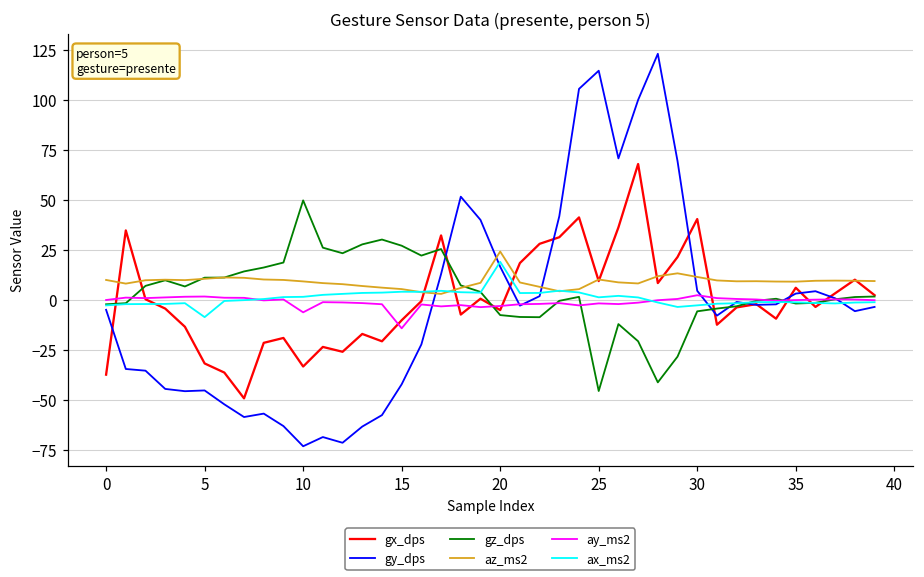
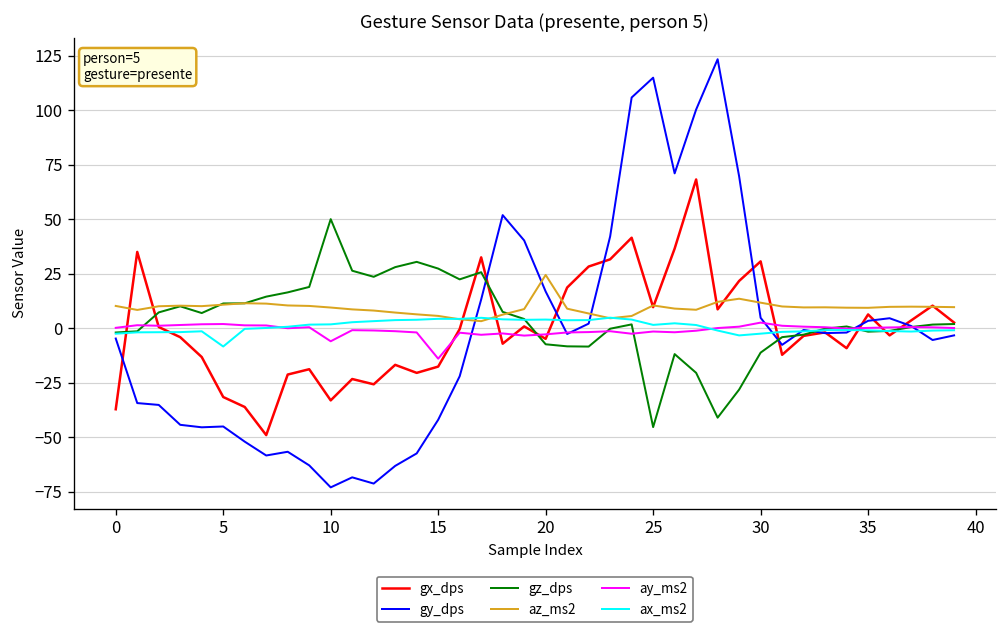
gx_dps, 15: -10 -> -18
ax_ms2, 20: 19 -> 4
gx_dps, 30: 41 -> 31
gz_dps, 30: -6 -> -11
